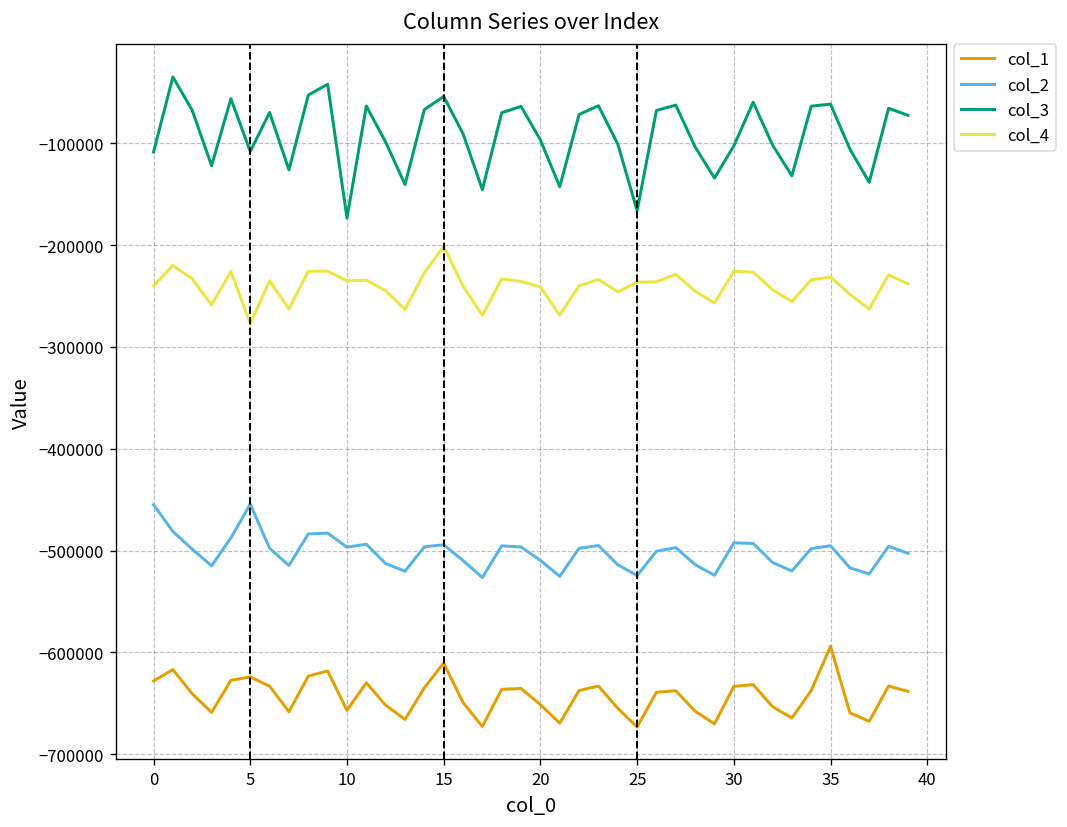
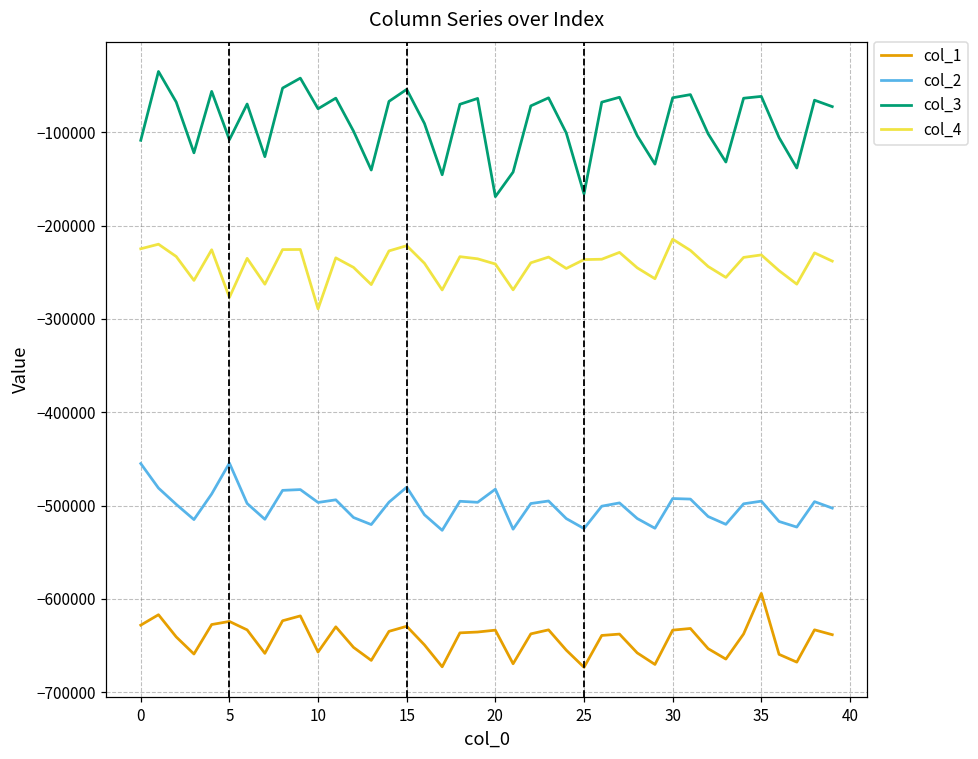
col_4, 0: -240000 -> -220000
col_3, 10: -170000 -> -70000
col_4, 10: -240000 -> -290000
col_1, 15: -610000 -> -630000
col_2, 15: -490000 -> -480000
col_4, 15: -200000 -> -220000
col_1, 20: -650000 -> -630000
col_2, 20: -510000 -> -480000
col_3, 20: -100000 -> -170000
col_3, 30: -100000 -> -60000
col_4, 30: -230000 -> -210000
